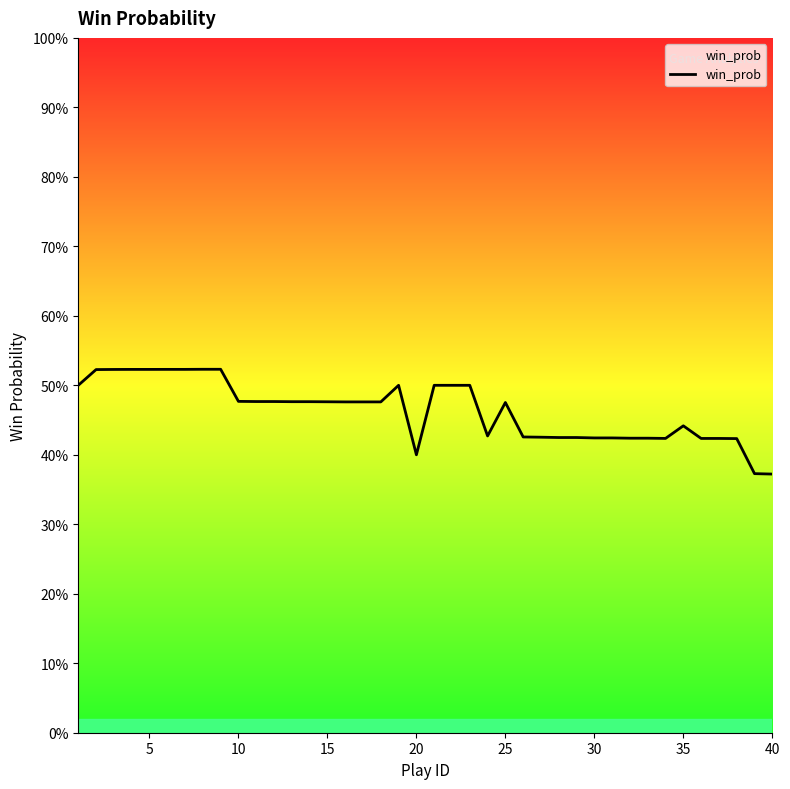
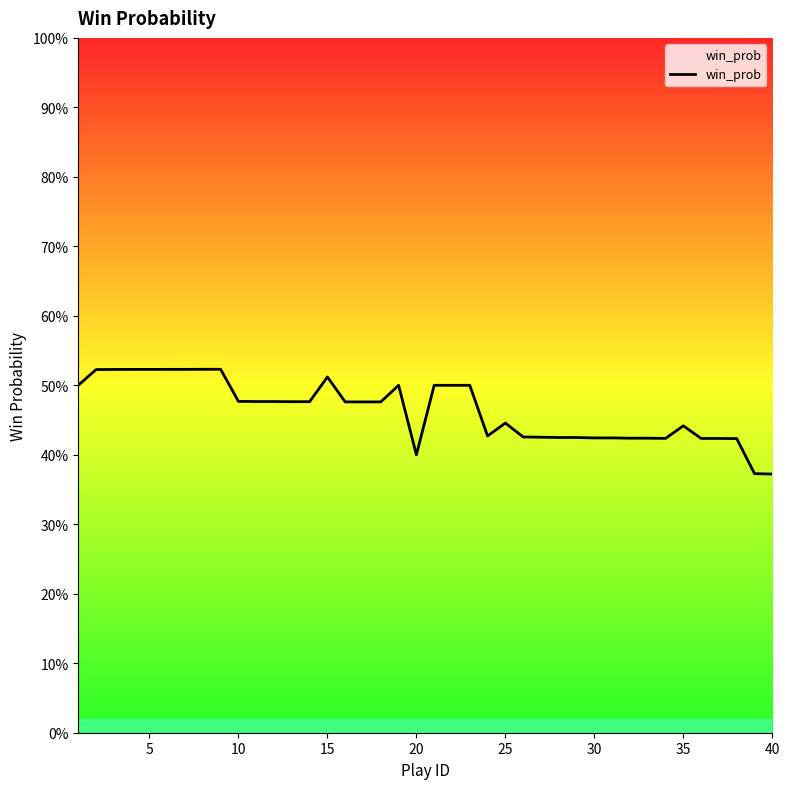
15: 48% -> 51%
25: 48% -> 45%
